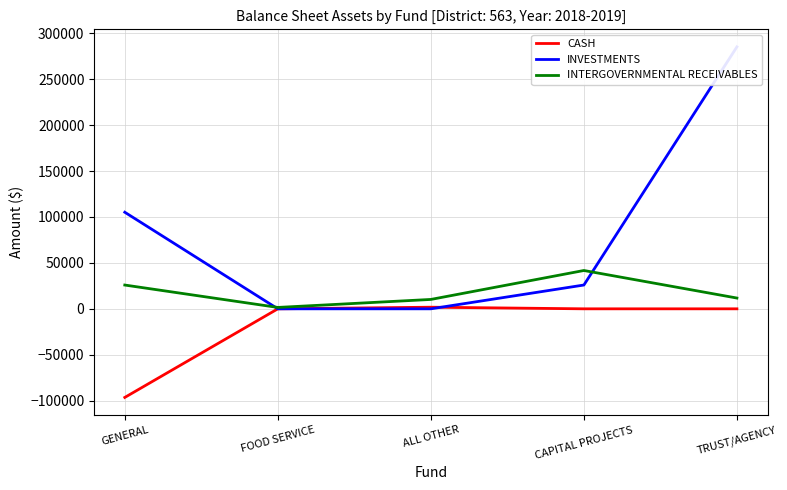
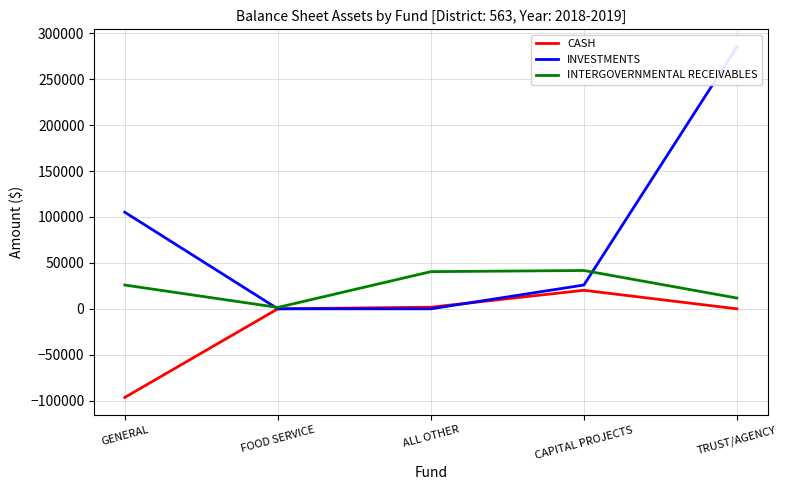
INTERGOVERNMENTAL RECEIVABLES, ALL OTHER: 10000 -> 40000
CASH, CAPITAL PROJECTS: 0 -> 20000
